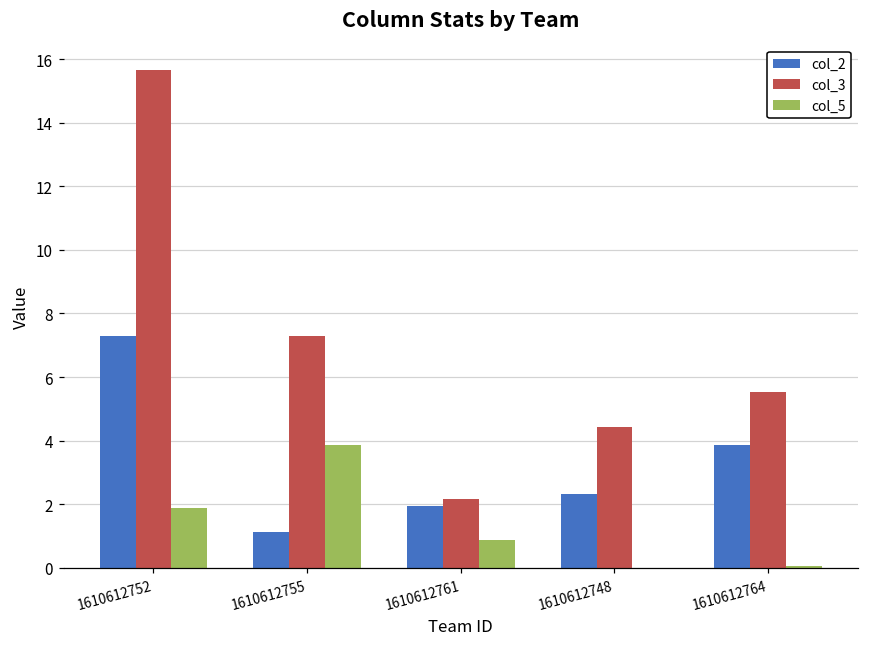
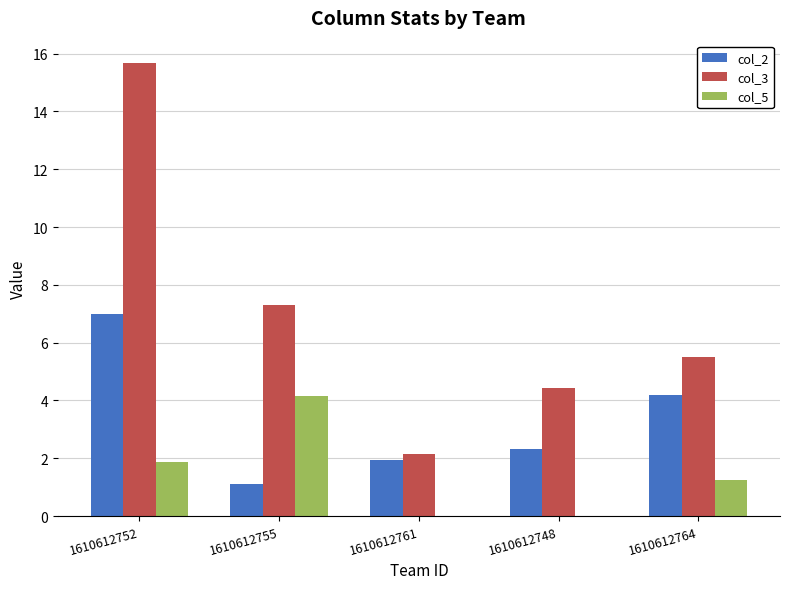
col_2, 1610612752: 7.3 -> 7.0
col_5, 1610612755: 3.9 -> 4.2
col_5, 1610612761: 0.9 -> 0.0
col_2, 1610612764: 3.9 -> 4.2
col_5, 1610612764: 0.0 -> 1.2
